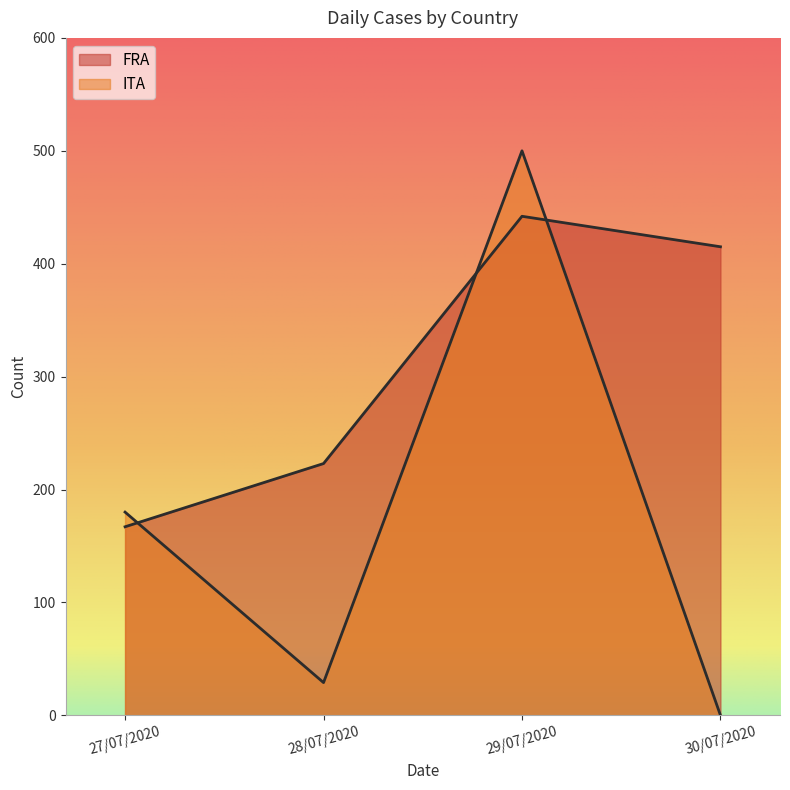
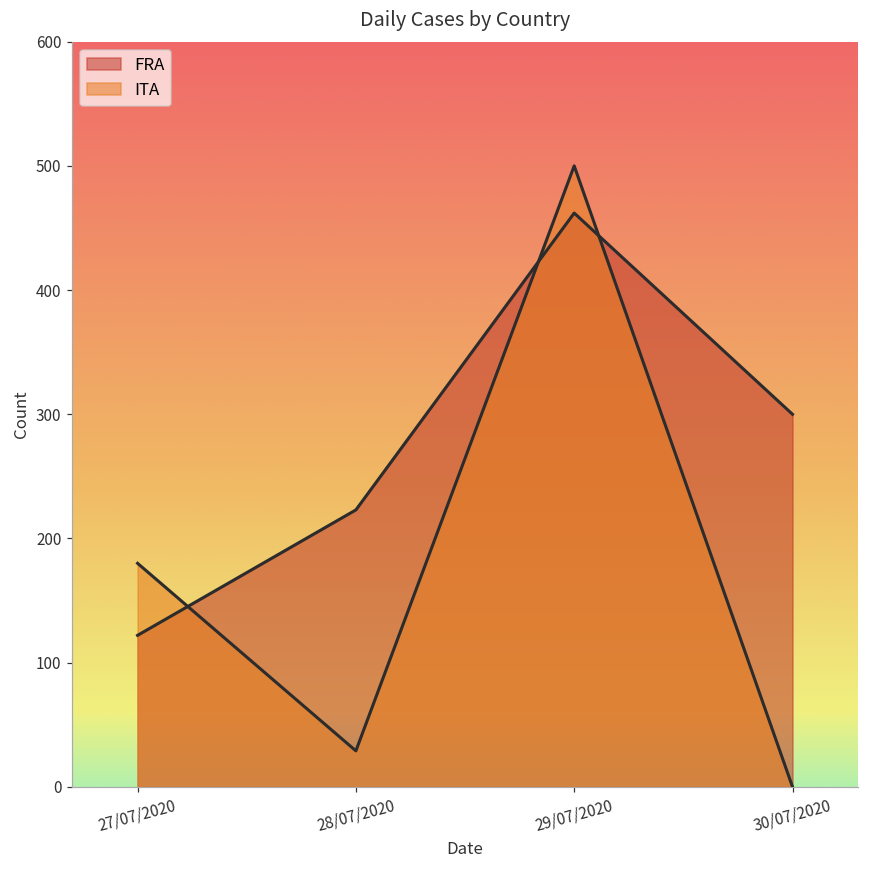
FRA, 27/07/2020: 167 -> 122
FRA, 29/07/2020: 442 -> 462
FRA, 30/07/2020: 415 -> 300
